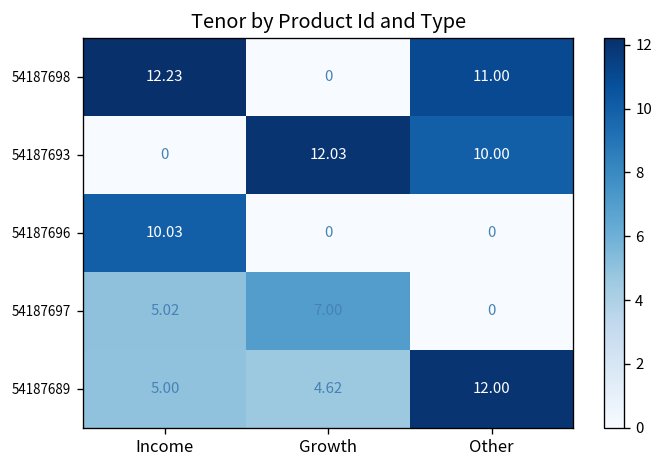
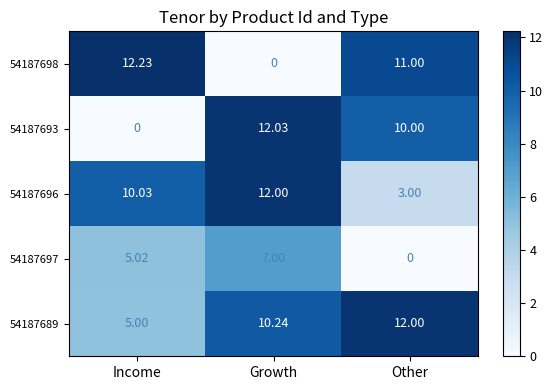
54187696, Growth: 0 -> 12.00
54187696, Other: 0 -> 3.00
54187689, Growth: 4.62 -> 10.24
